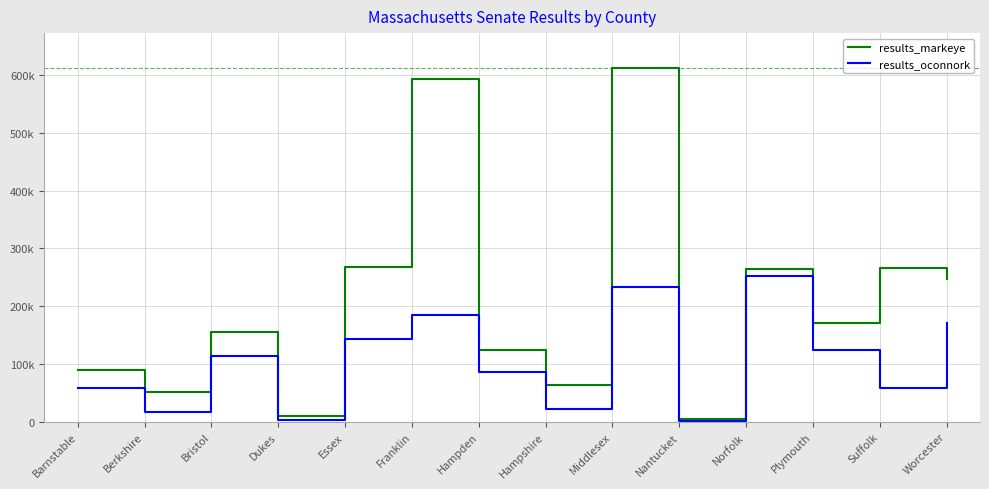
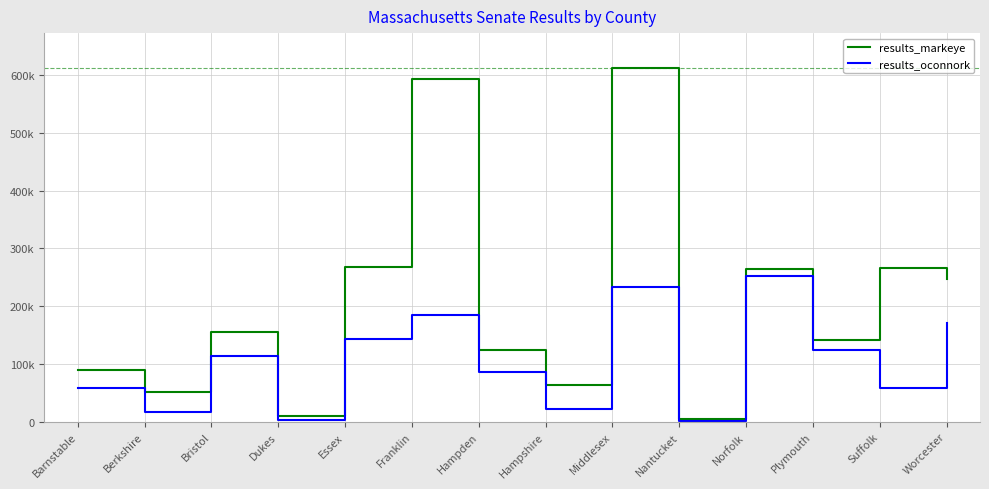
results_markeye, Plymouth: 170000 -> 140000
